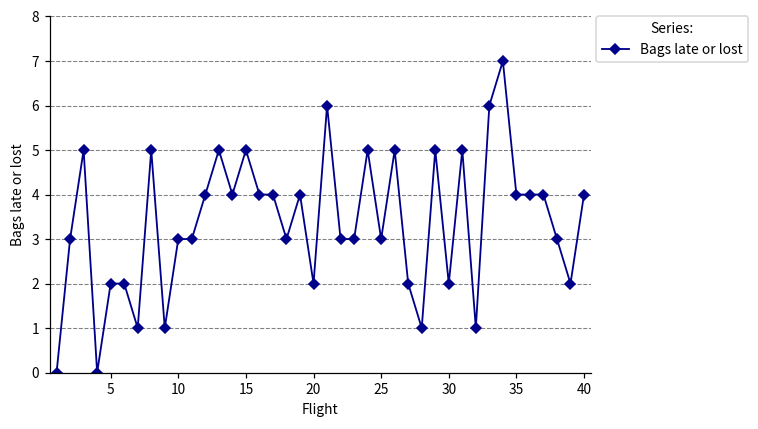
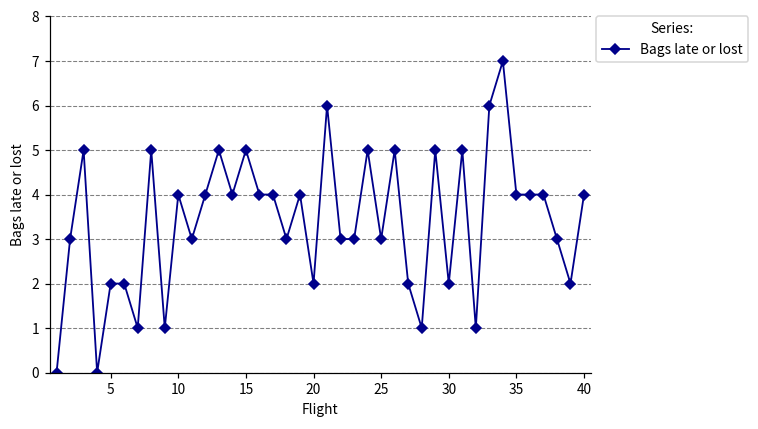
10: 3 -> 4
